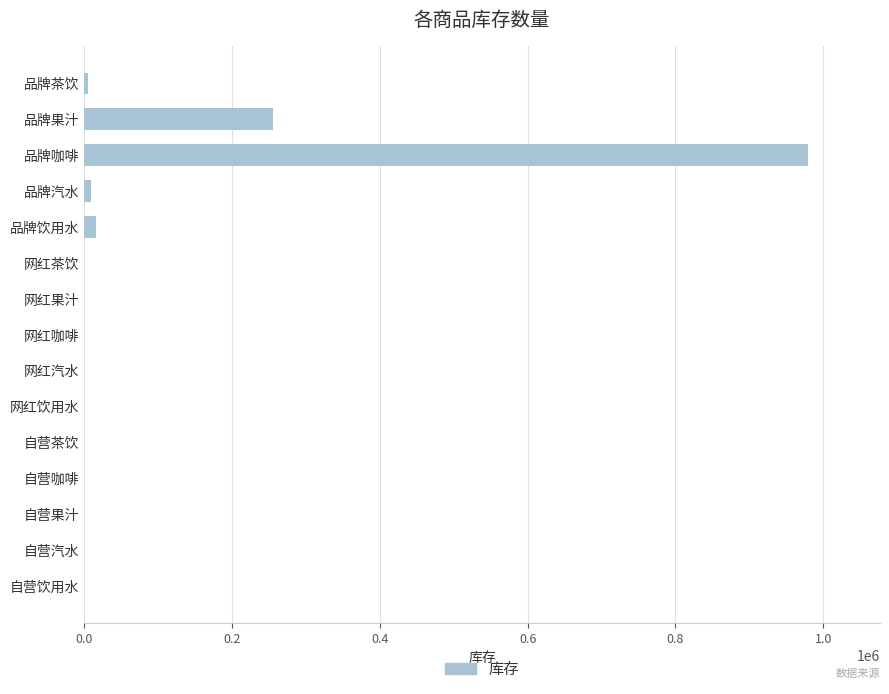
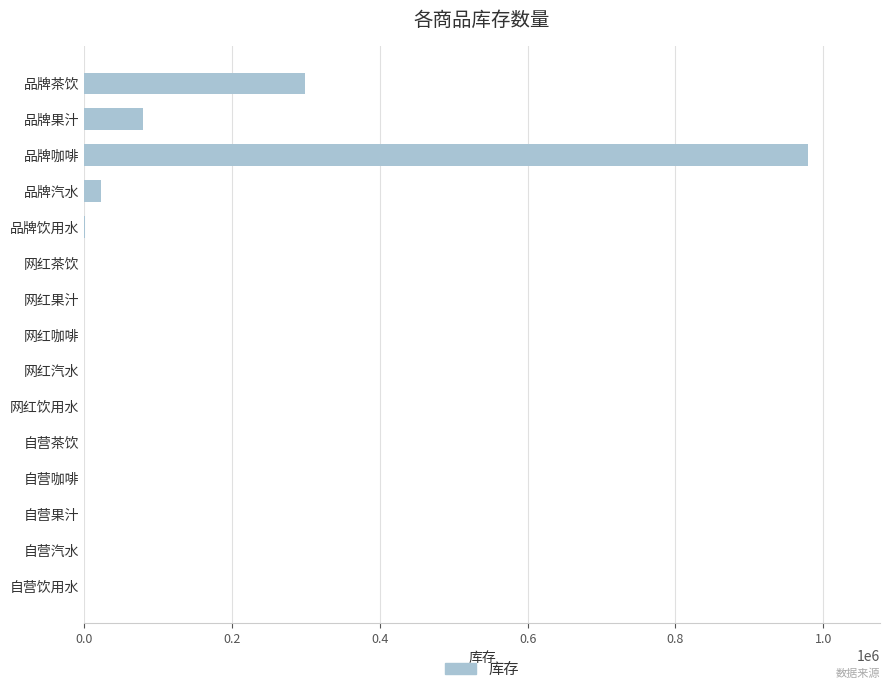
品牌茶饮: 10000 -> 300000
品牌果汁: 250000 -> 80000
品牌汽水: 10000 -> 20000
品牌饮用水: 20000 -> 0
